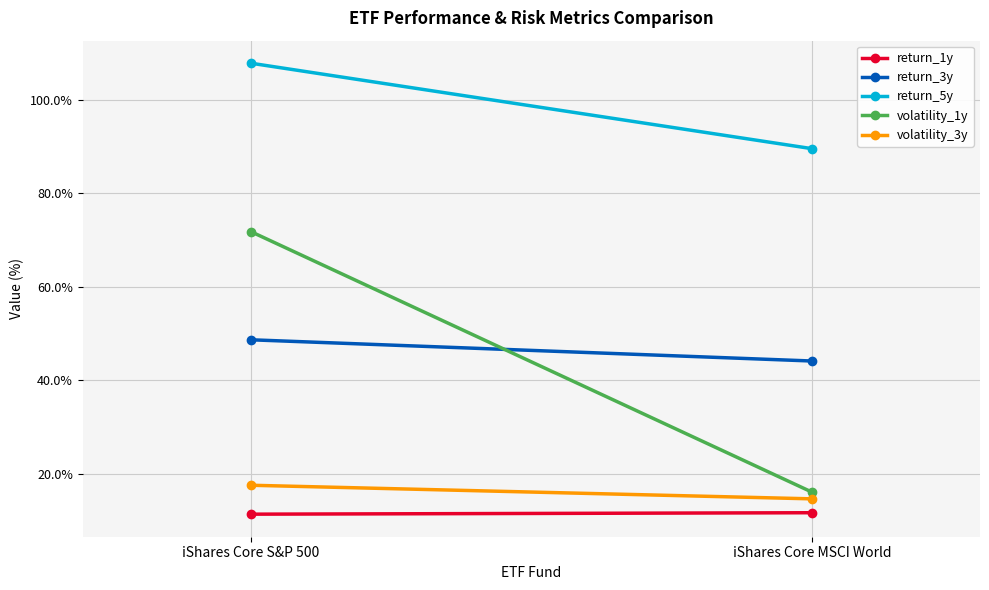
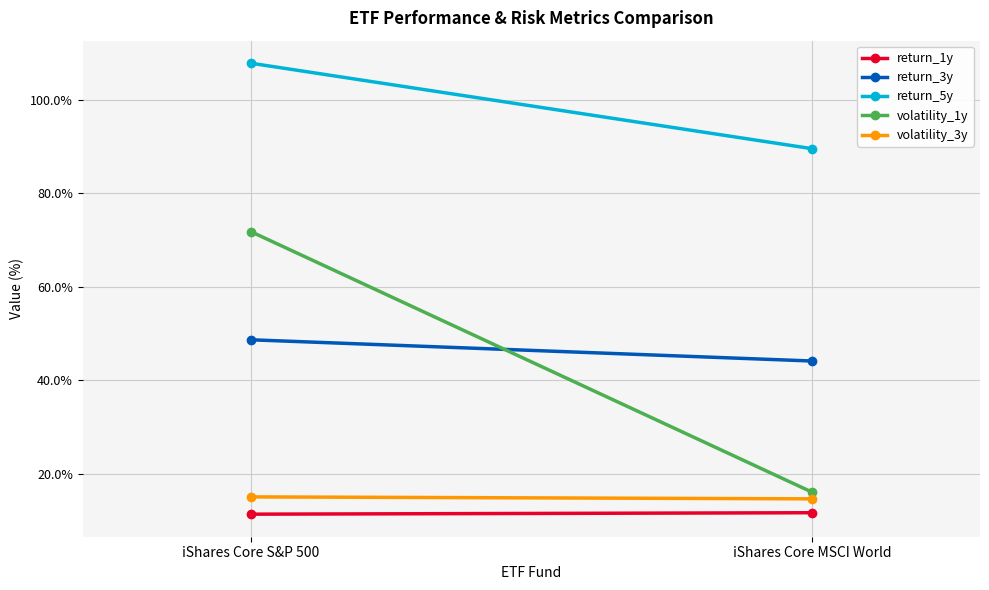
volatility_3y, iShares Core S&P 500: 18% -> 15%
